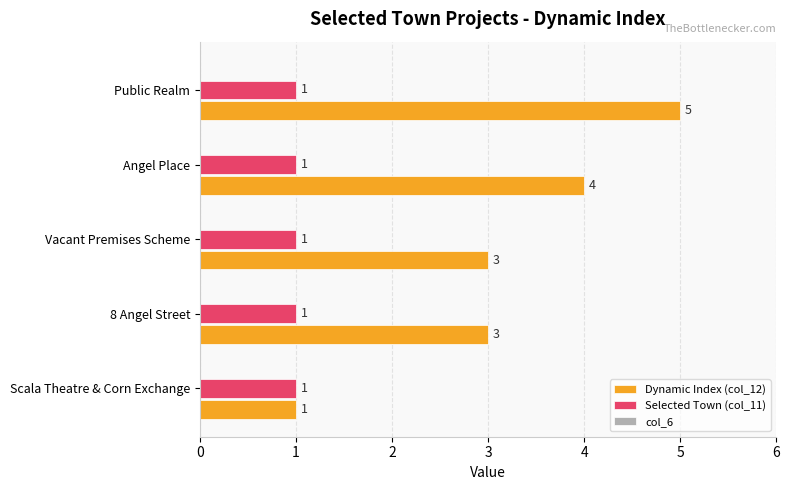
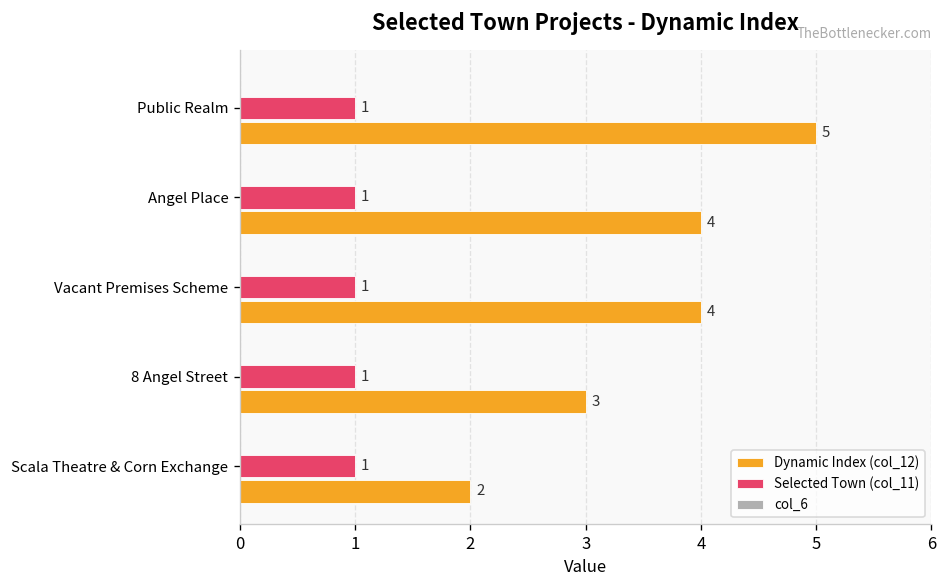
Dynamic Index (col_12), Vacant Premises Scheme: 3 -> 4
Dynamic Index (col_12), Scala Theatre & Corn Exchange: 1 -> 2
